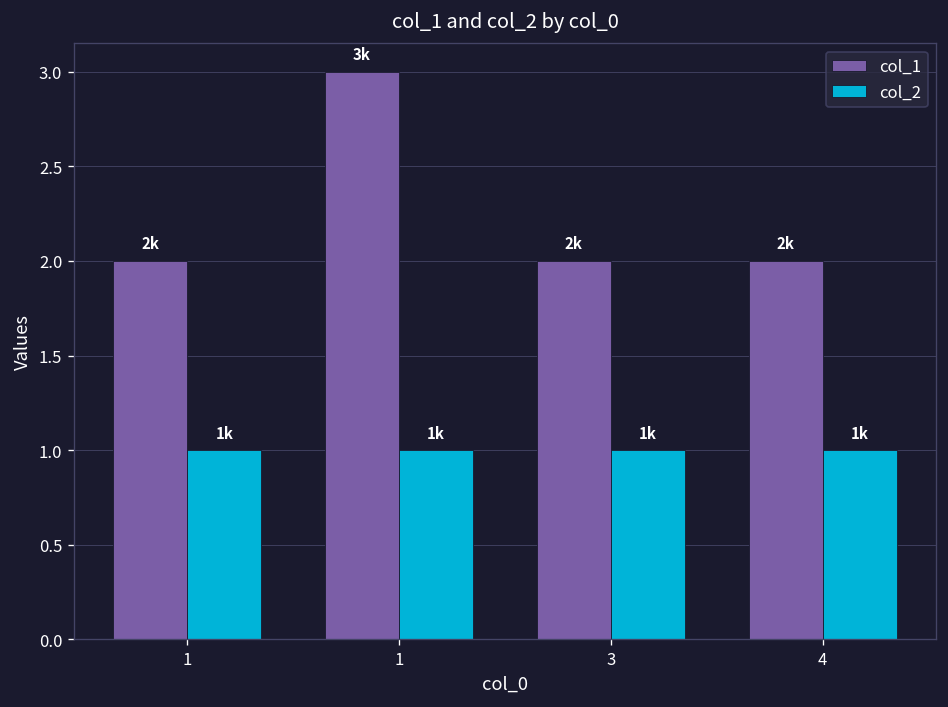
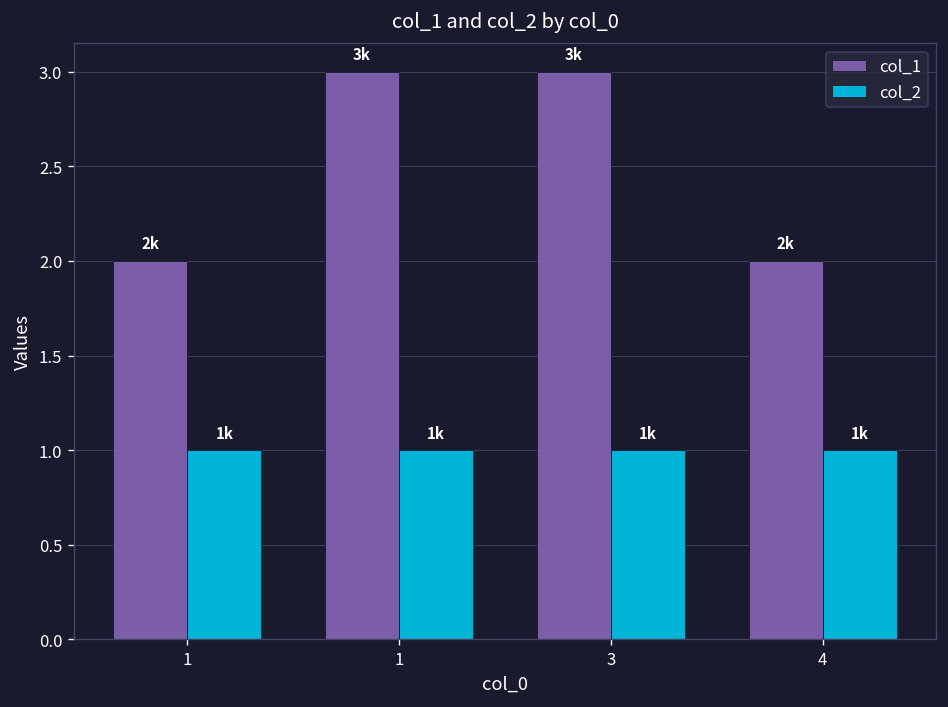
col_1, 3: 2k -> 3k
